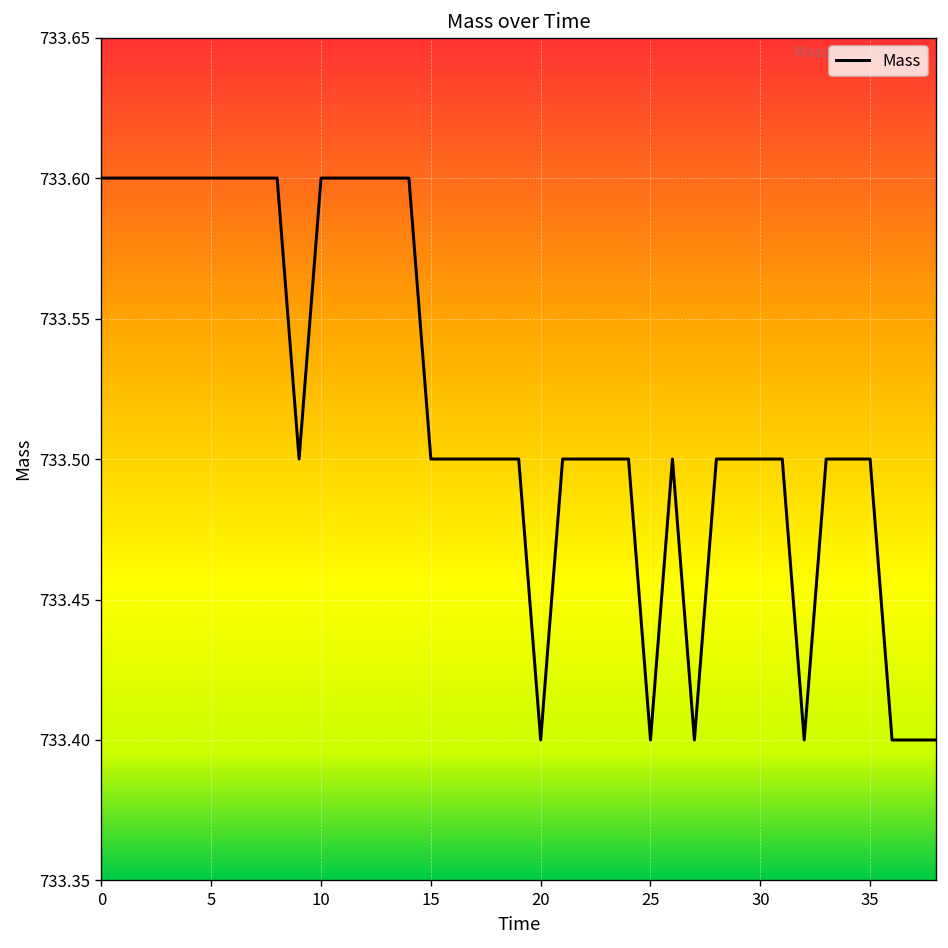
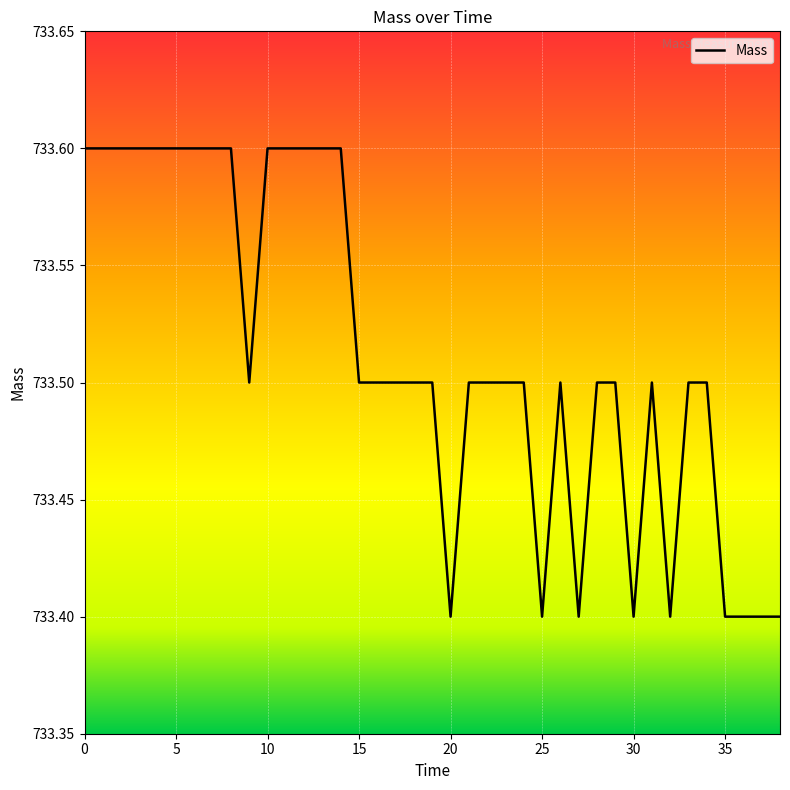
30: 733.5 -> 733.4
35: 733.5 -> 733.4
